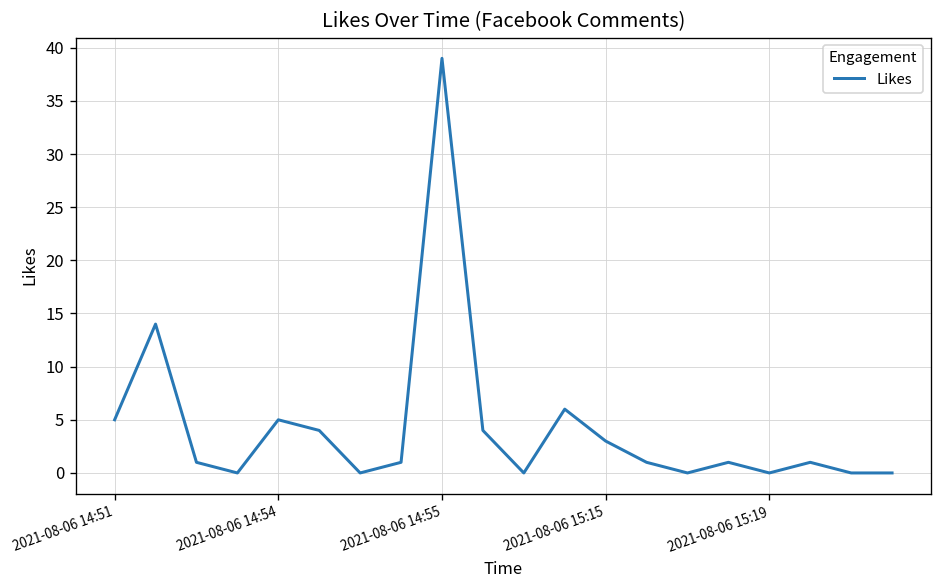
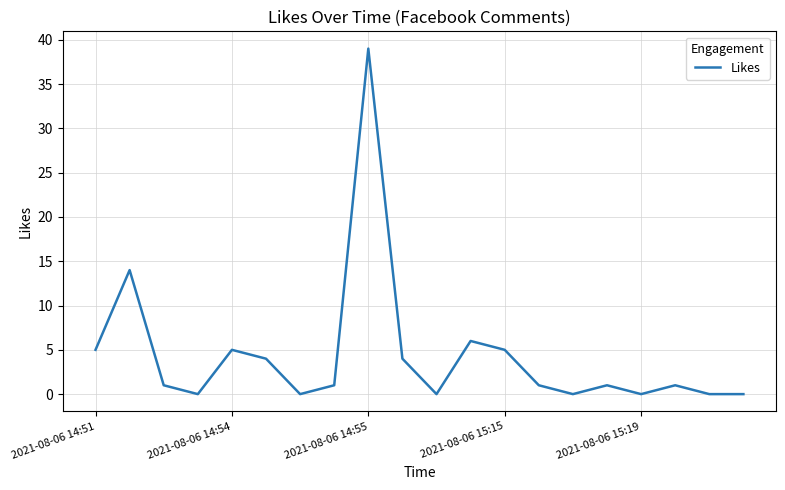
2021-08-06 15:15: 3 -> 5
